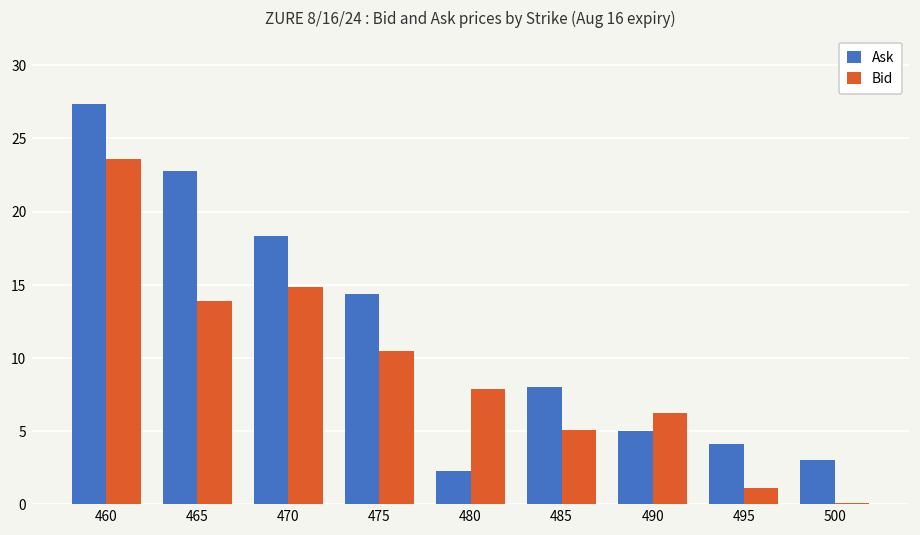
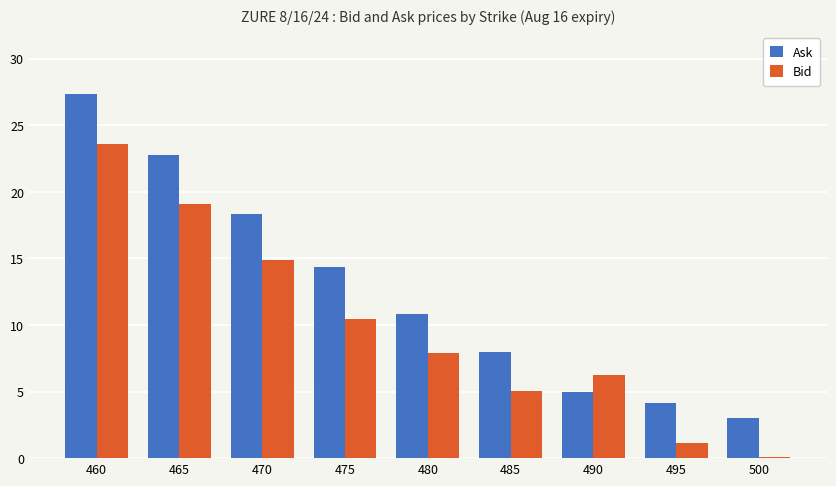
Bid, 465: 13.9 -> 19.1
Ask, 480: 2.3 -> 10.9
